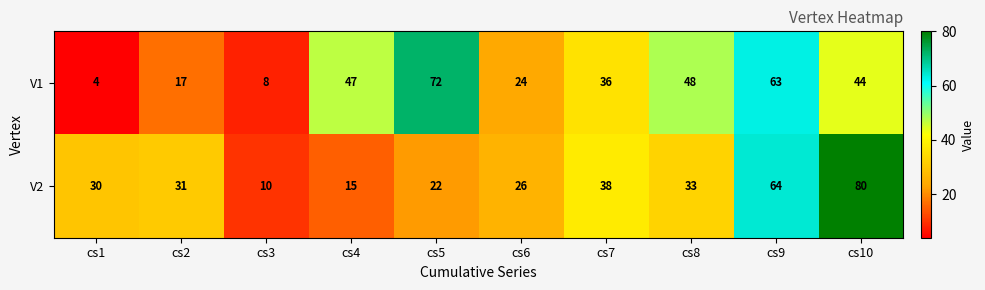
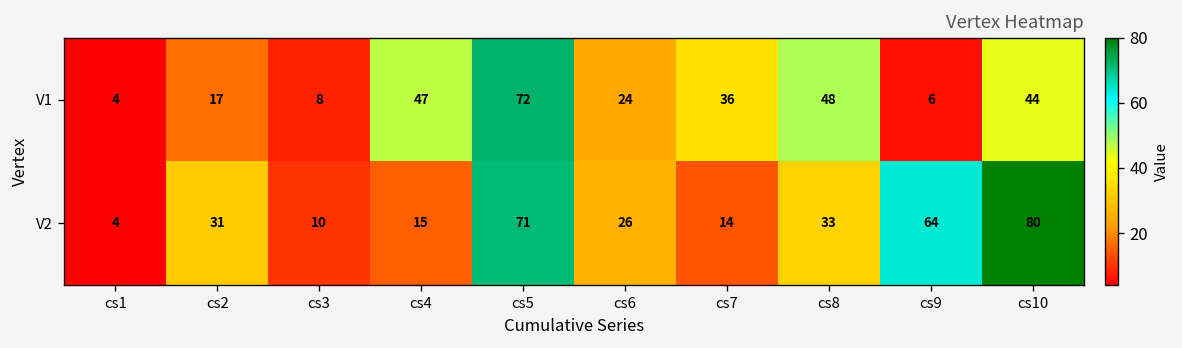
V1, cs9: 63 -> 6
V2, cs1: 30 -> 4
V2, cs5: 22 -> 71
V2, cs7: 38 -> 14
